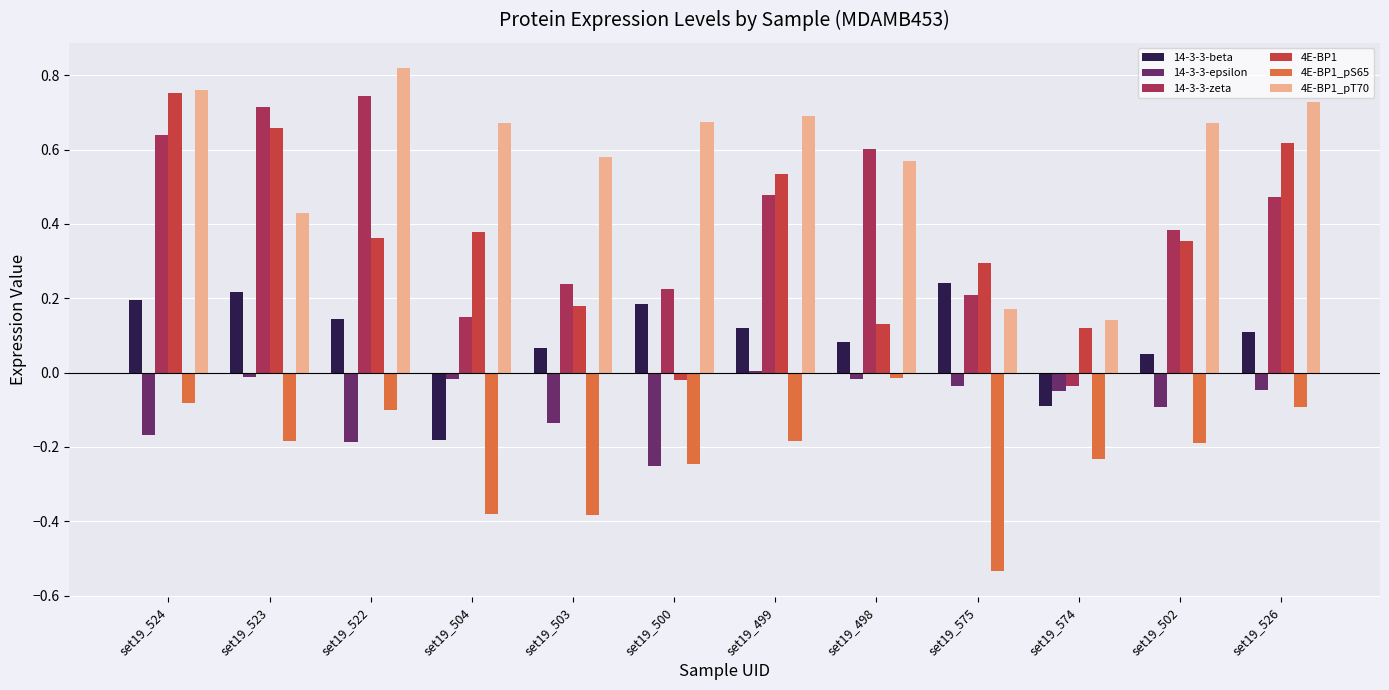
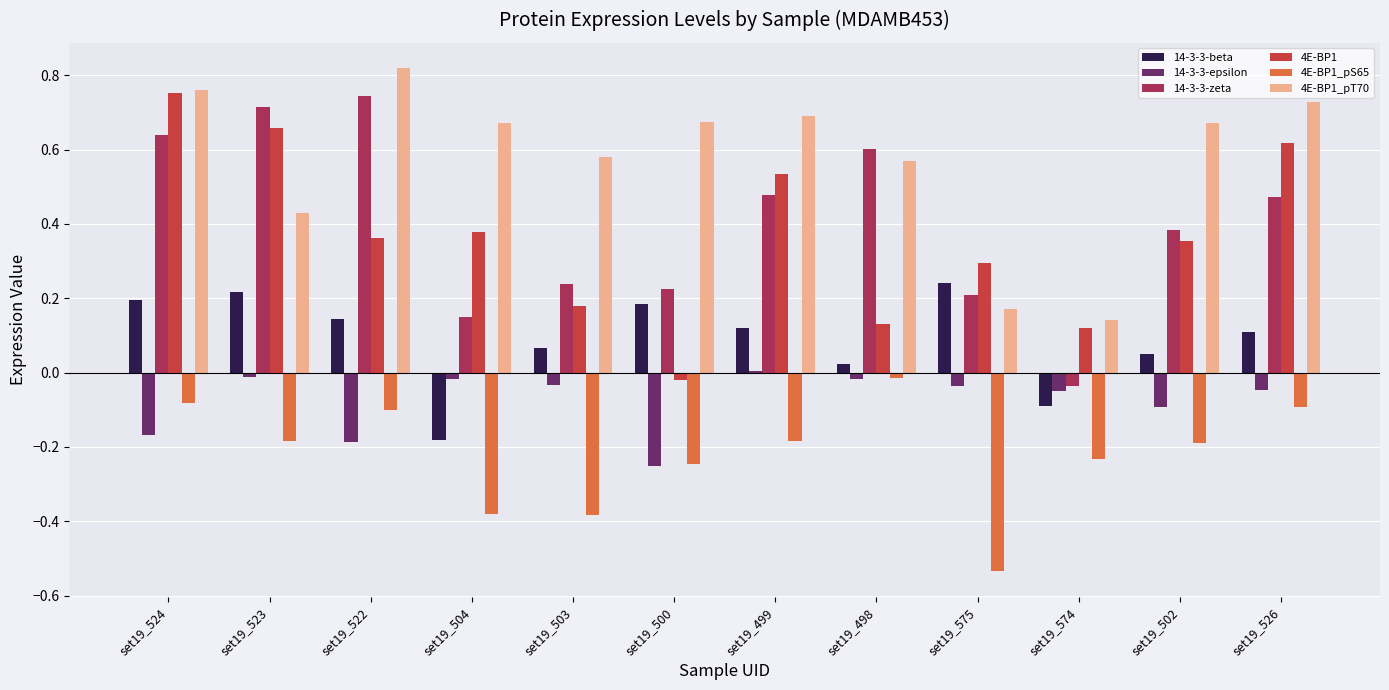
14-3-3-epsilon, set19_503: -0.13 -> -0.03
14-3-3-beta, set19_498: 0.08 -> 0.02
